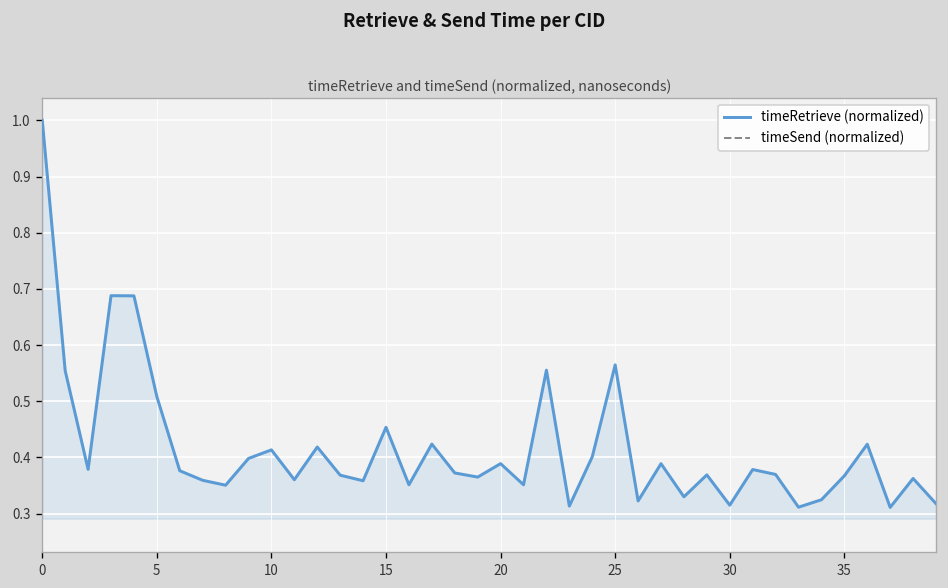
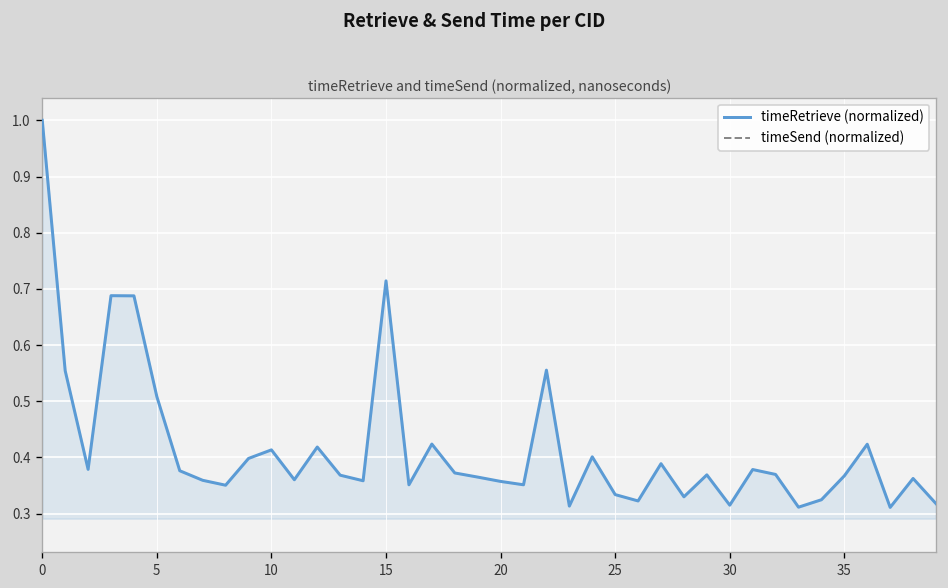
timeRetrieve (normalized), 15: 0.45 -> 0.71
timeRetrieve (normalized), 20: 0.39 -> 0.36
timeRetrieve (normalized), 25: 0.56 -> 0.33
